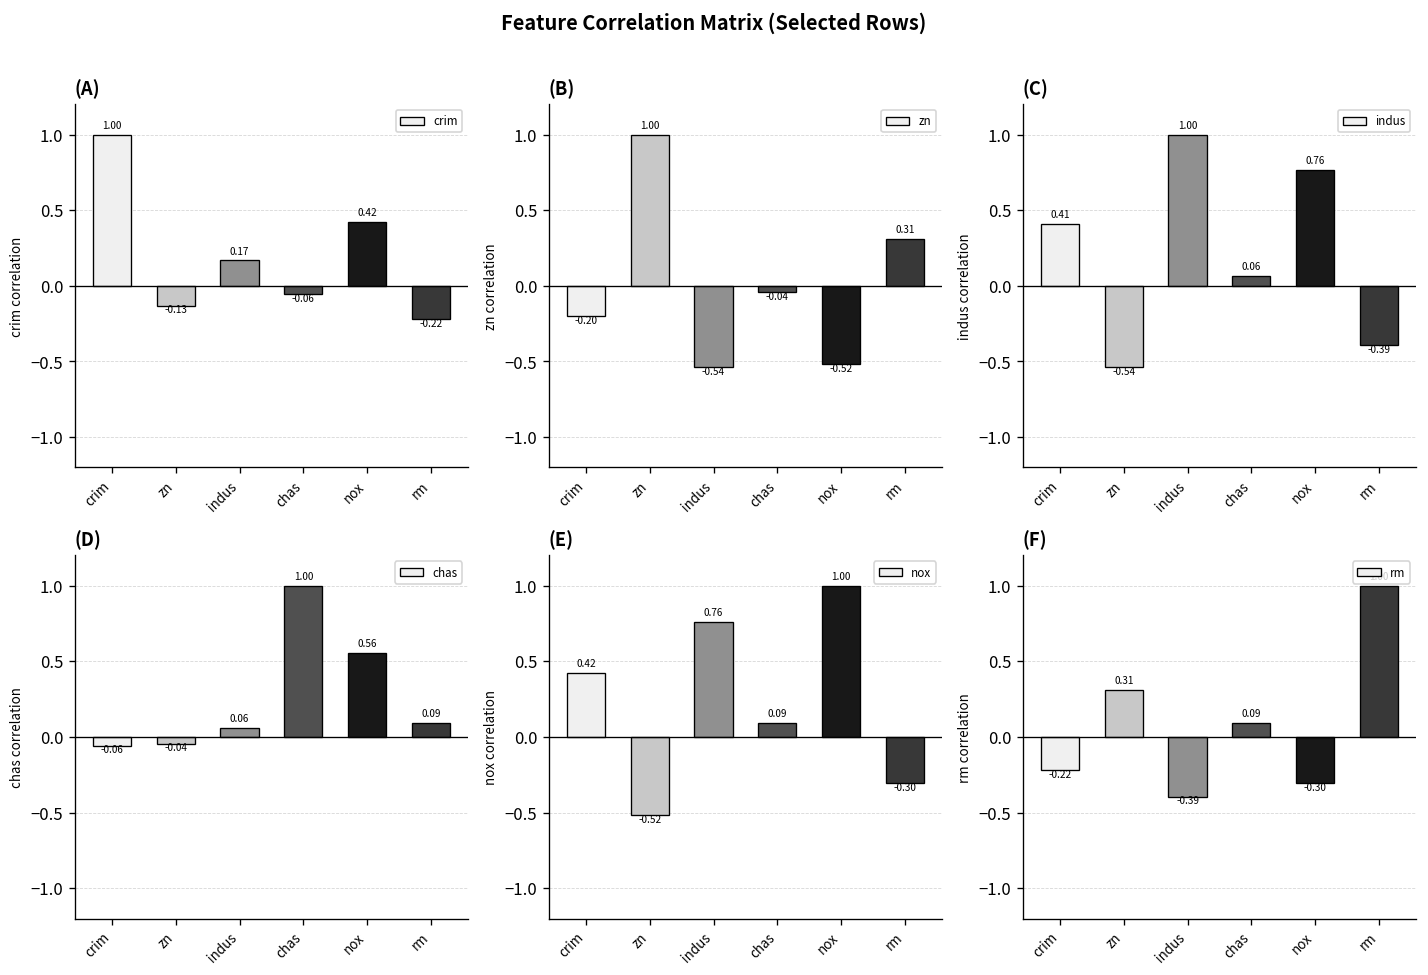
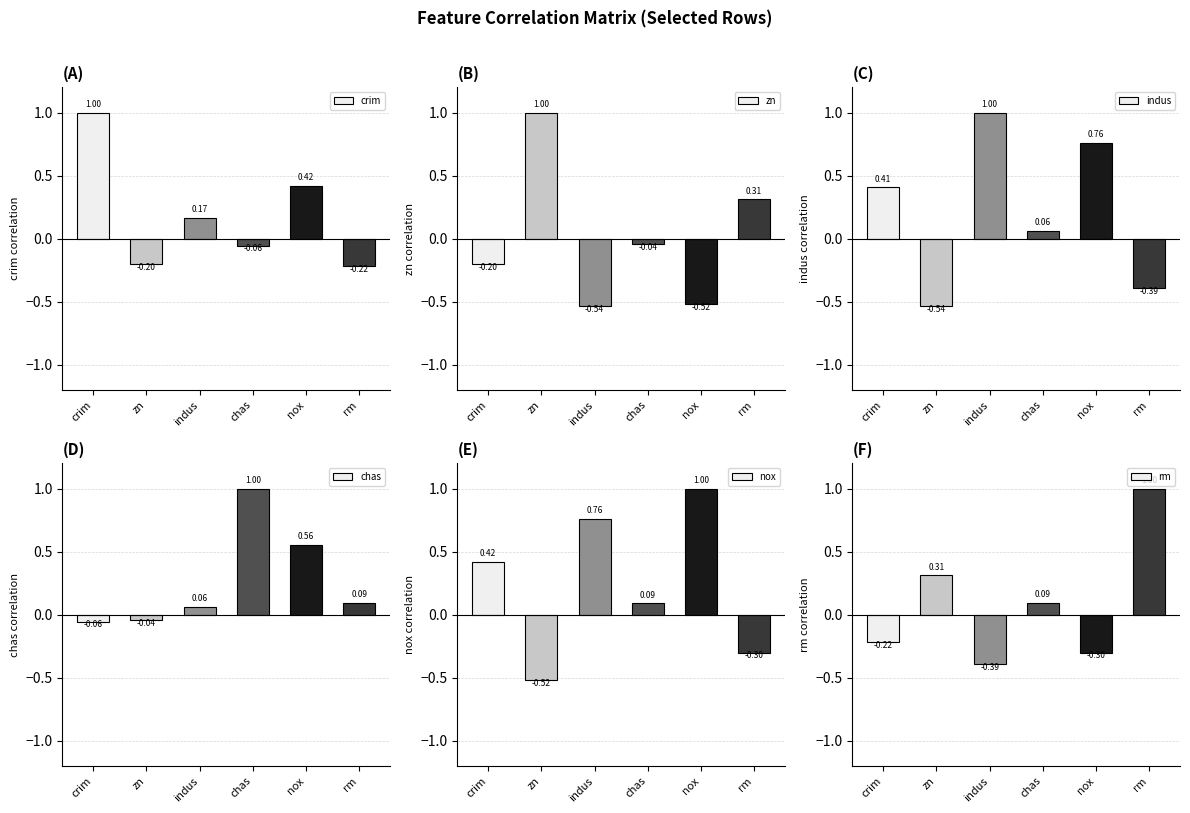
(A), zn: -0.13 -> -0.20
